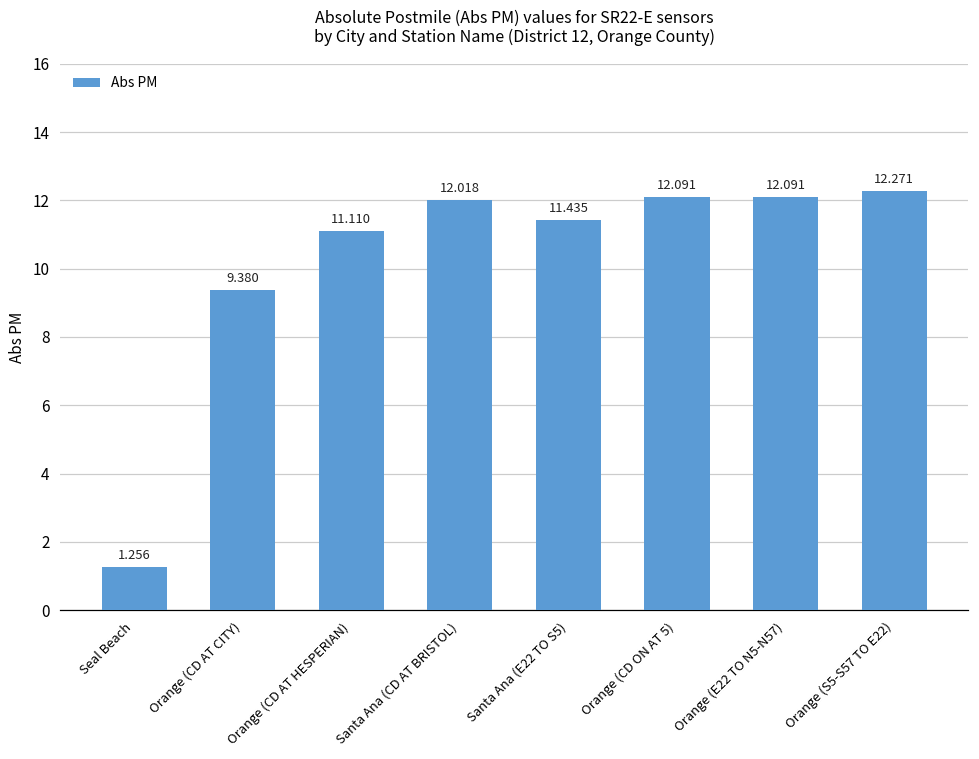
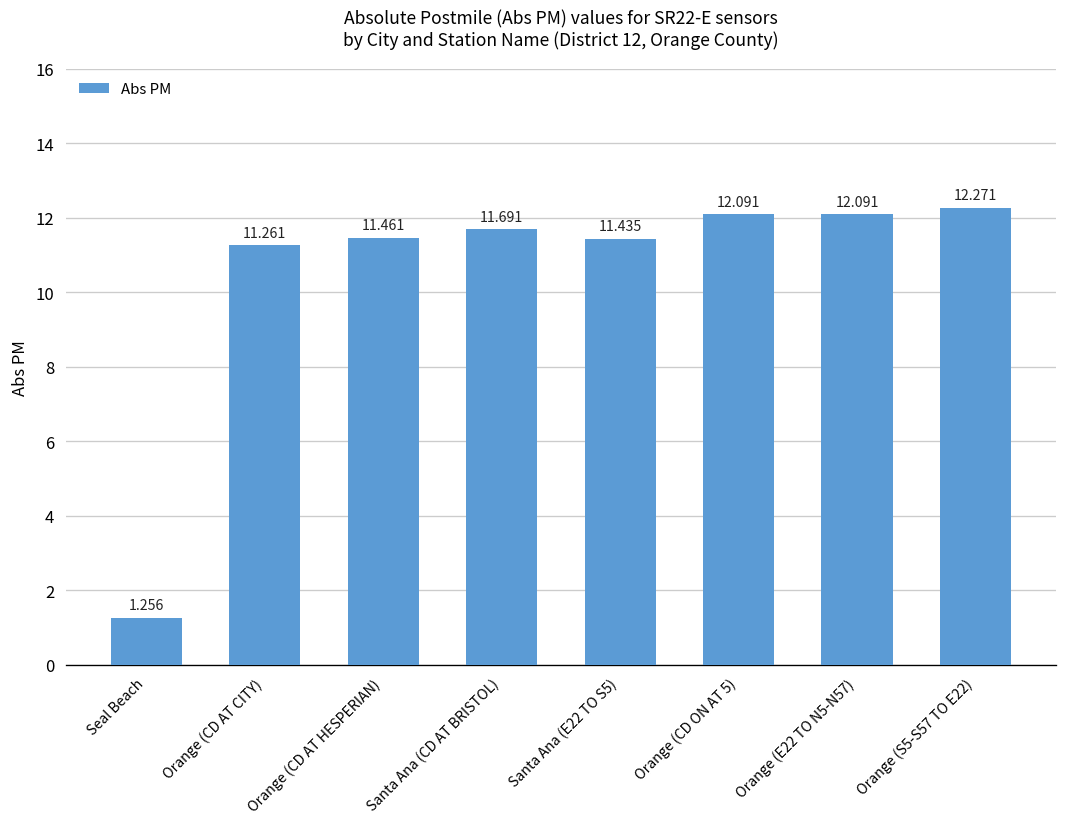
Orange (CD AT CITY): 9.380 -> 11.261
Orange (CD AT HESPERIAN): 11.110 -> 11.461
Santa Ana (CD AT BRISTOL): 12.018 -> 11.691
